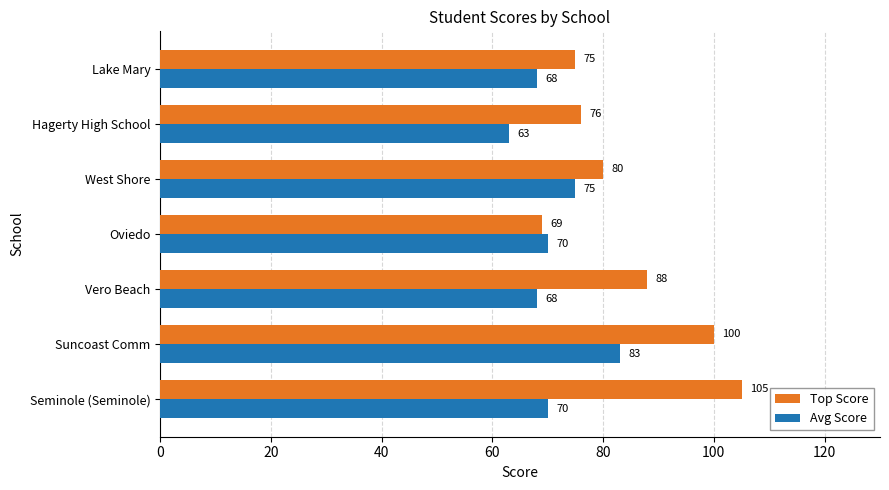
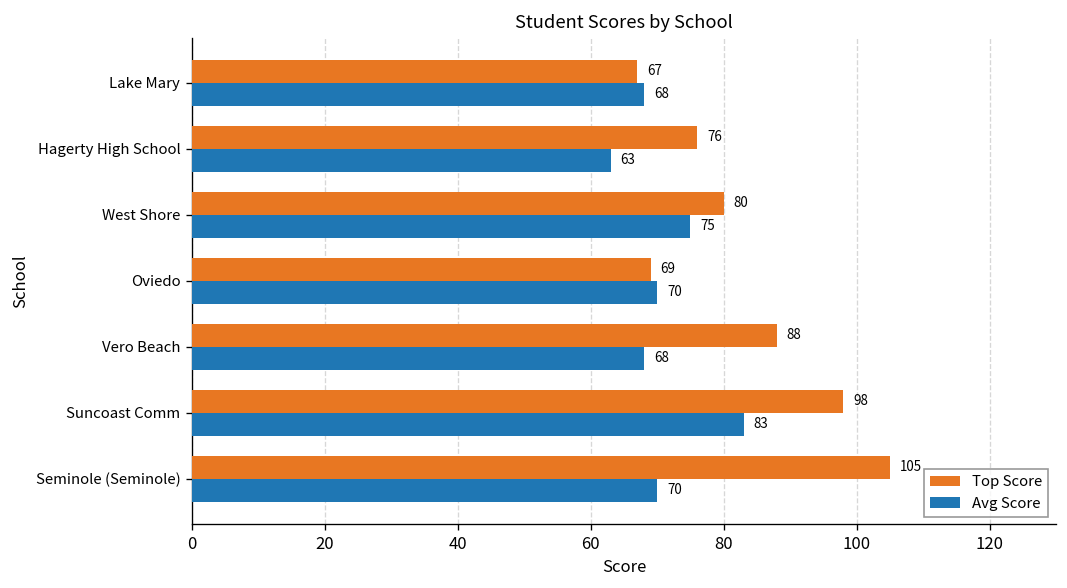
Top Score, Lake Mary: 75 -> 67
Top Score, Suncoast Comm: 100 -> 98
